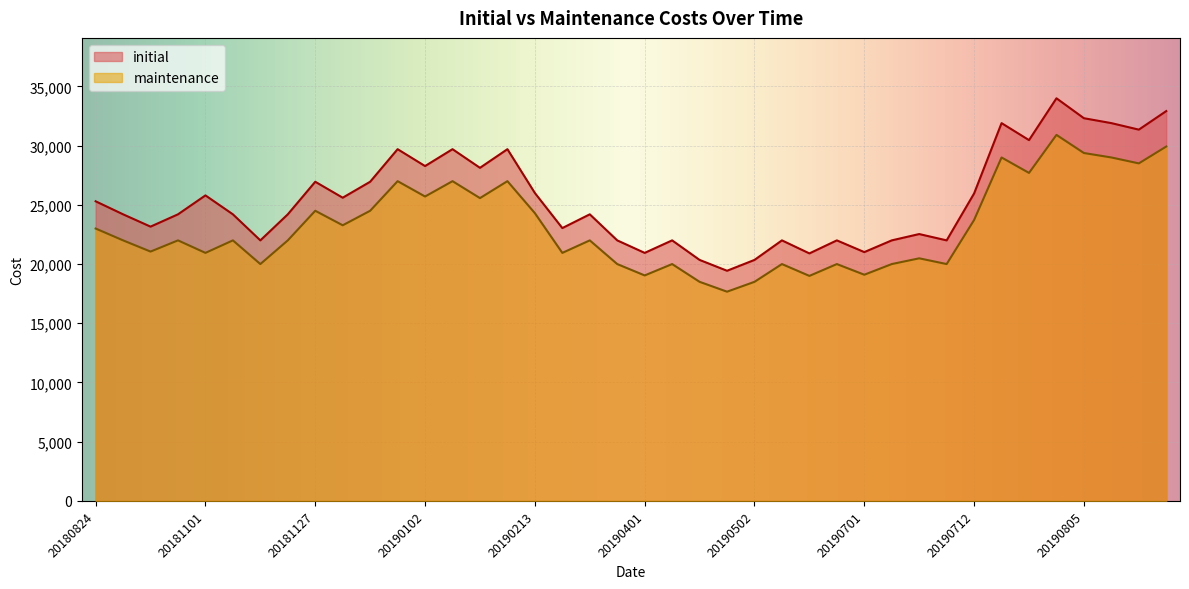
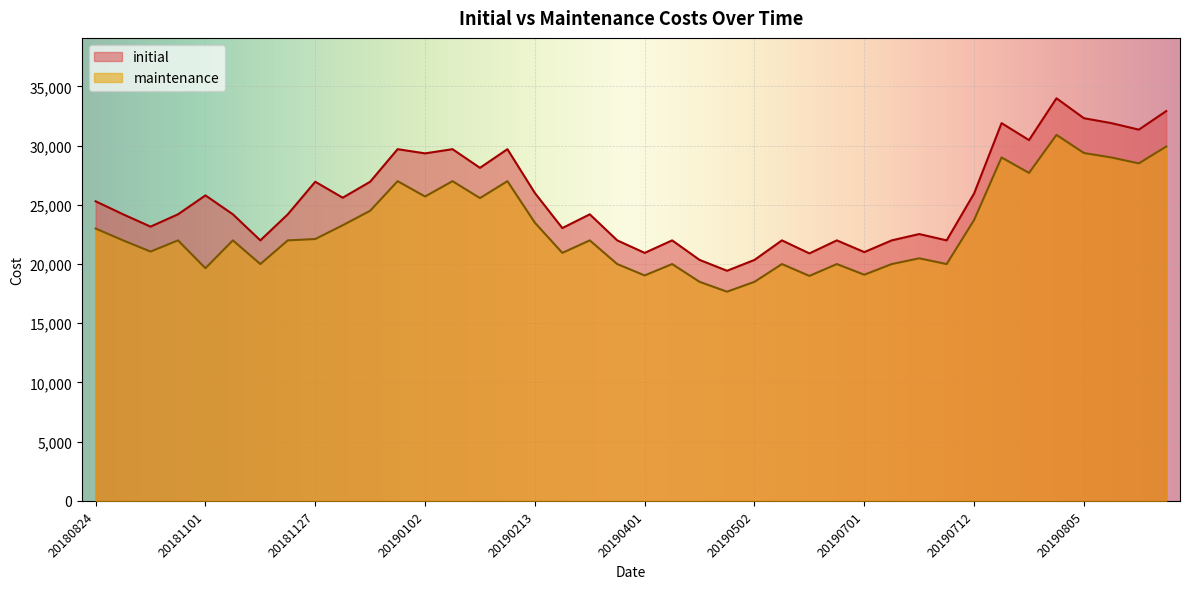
maintenance, 20181101: 20,900 -> 19,700
maintenance, 20181127: 24,500 -> 22,100
initial, 20190102: 28,300 -> 29,300
maintenance, 20190213: 24,300 -> 23,500
